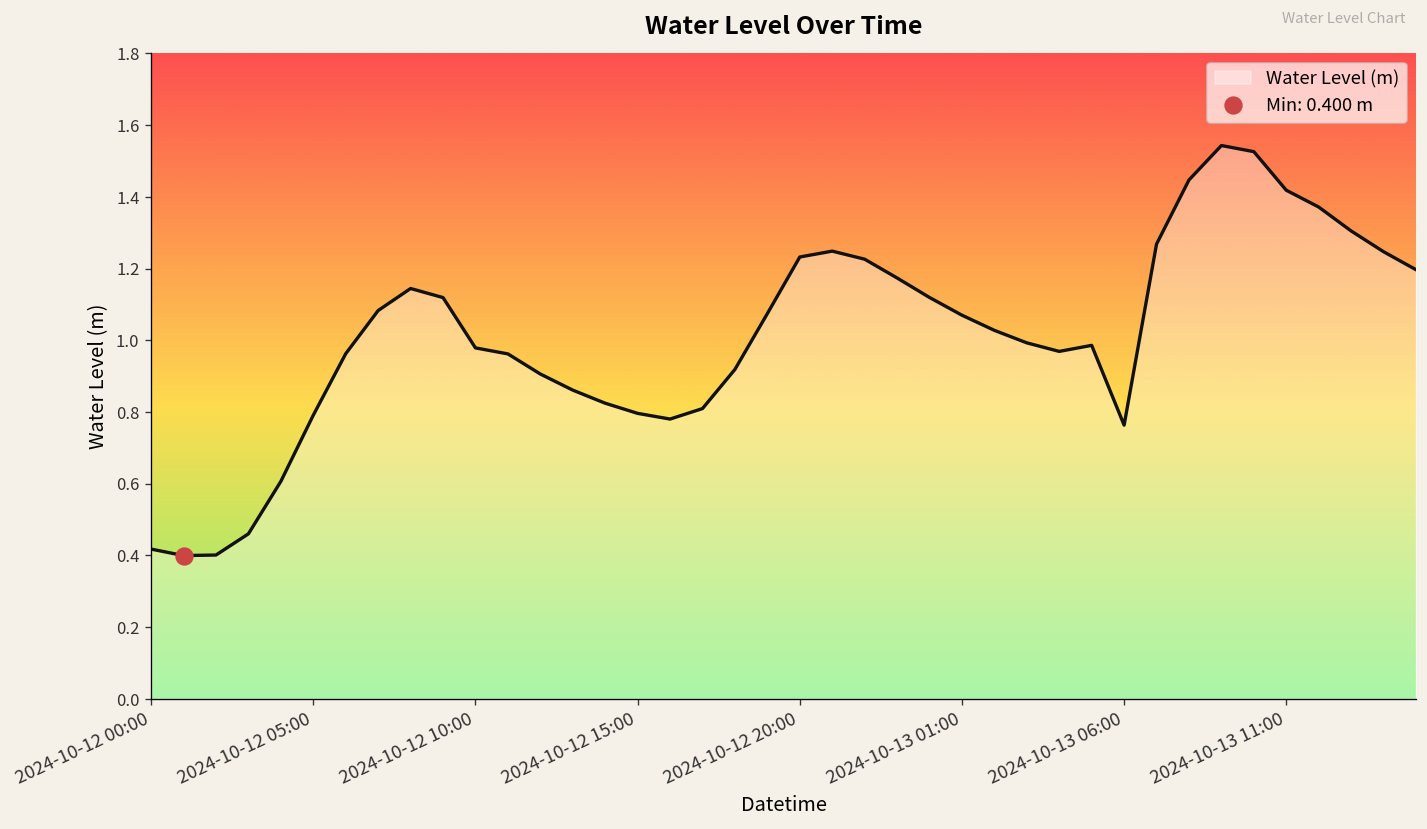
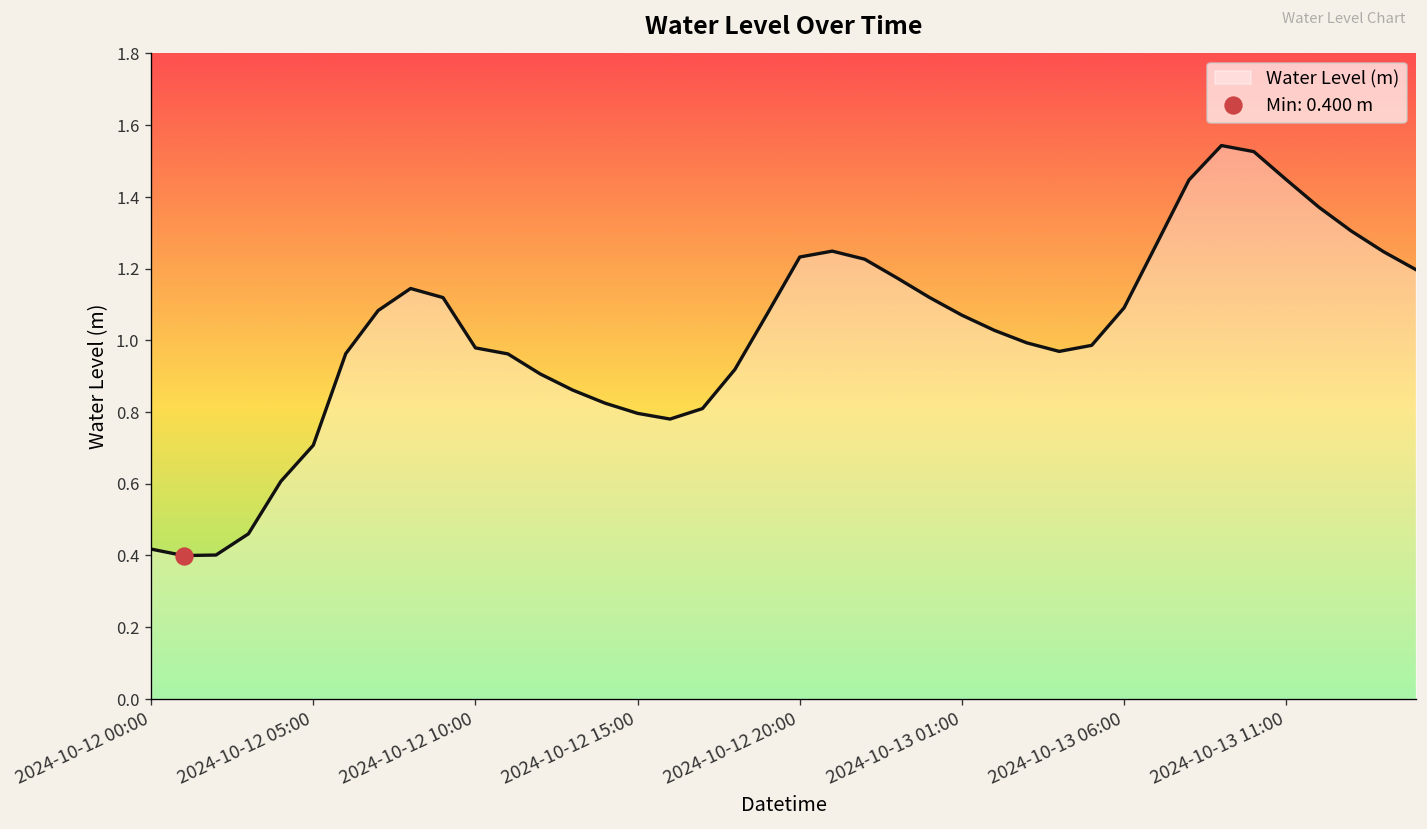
Water Level (m), 2024-10-12 05:00: 0.79 -> 0.71
Water Level (m), 2024-10-13 06:00: 0.76 -> 1.09
Water Level (m), 2024-10-13 11:00: 1.42 -> 1.45
